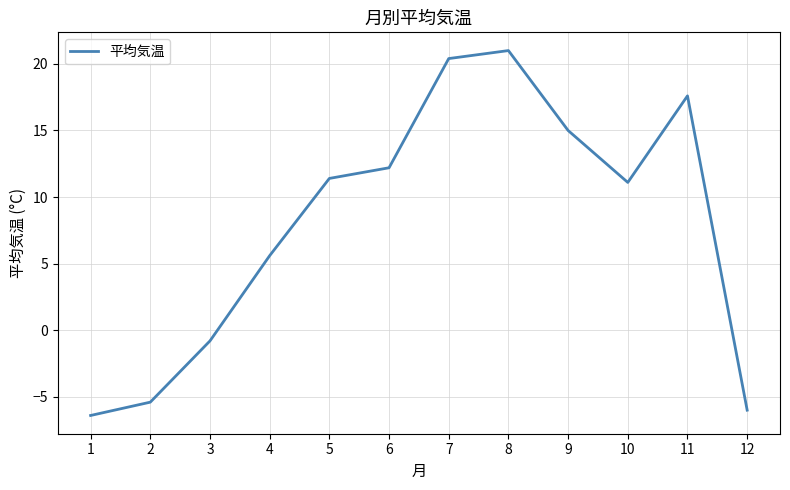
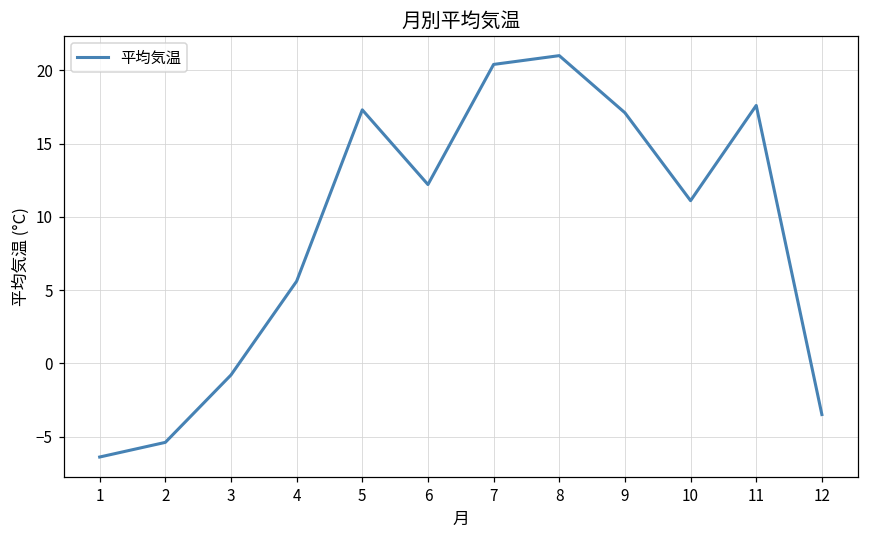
5: 11.4 -> 17.3
9: 15.0 -> 17.1
12: -6.0 -> -3.5
